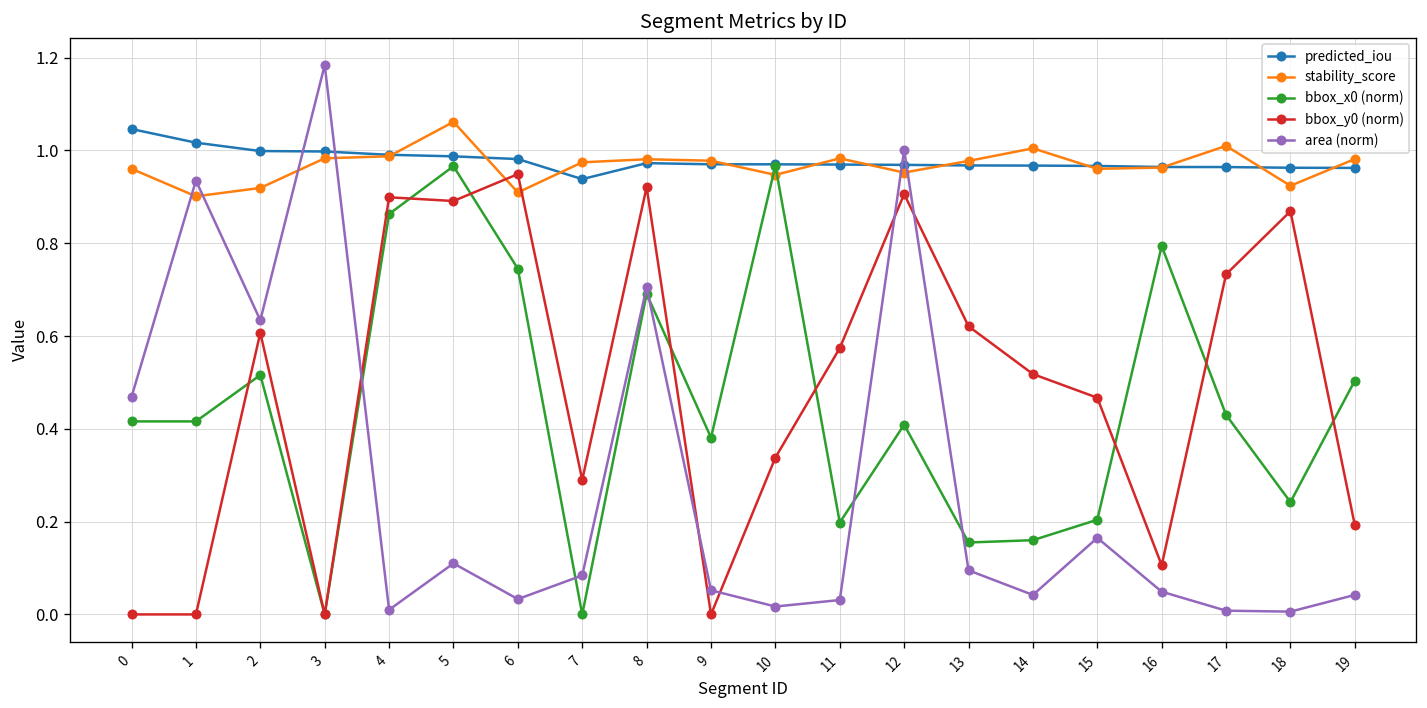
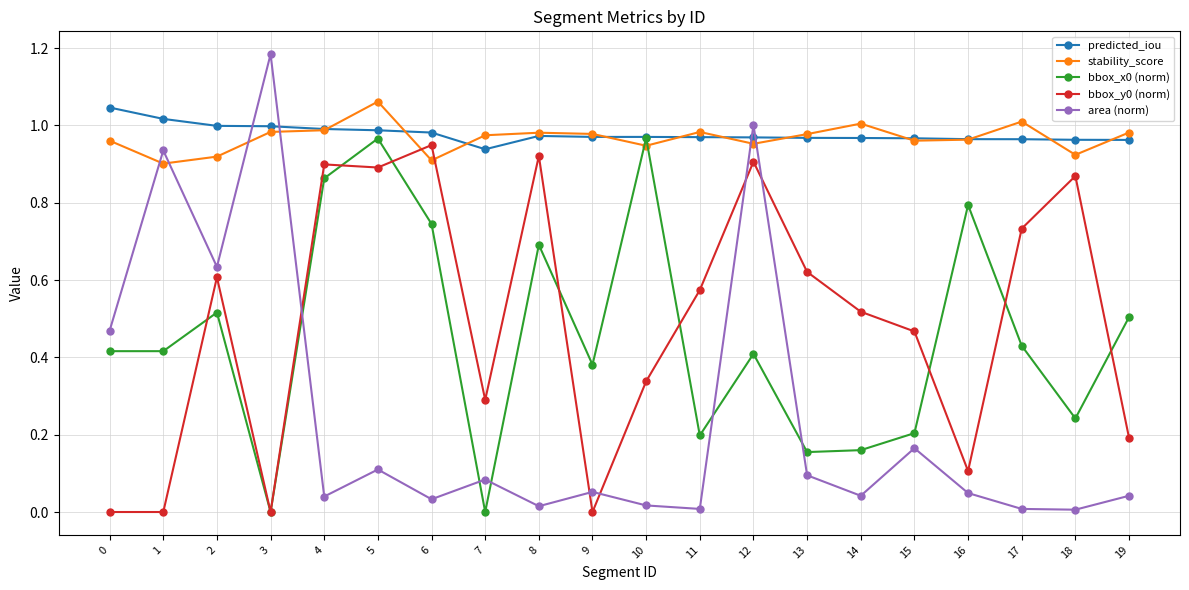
area (norm), 4: 0.01 -> 0.04
area (norm), 8: 0.71 -> 0.02
area (norm), 11: 0.03 -> 0.01
